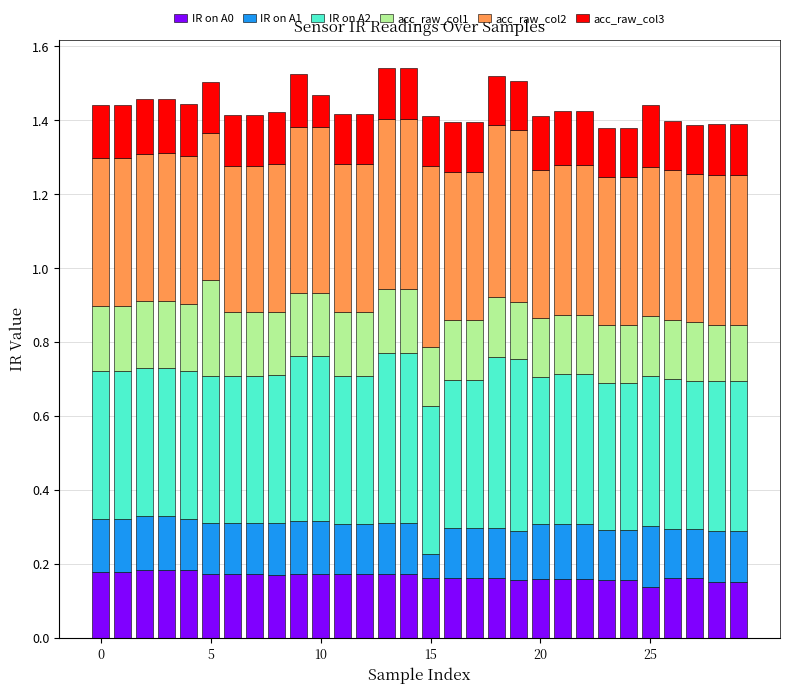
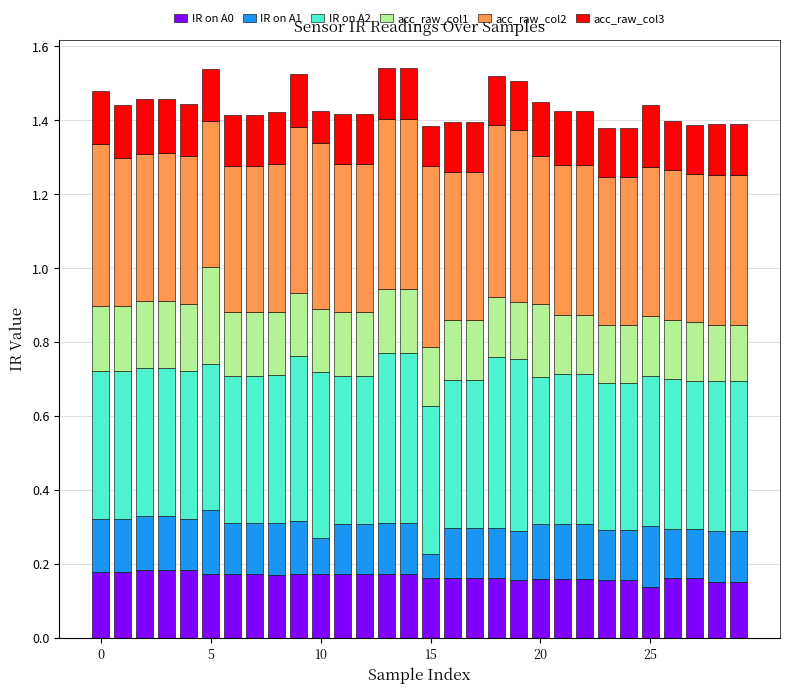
acc_raw_col2, 0: 0.40 -> 0.44
IR on A1, 5: 0.14 -> 0.17
IR on A1, 10: 0.14 -> 0.10
acc_raw_col3, 15: 0.14 -> 0.11
acc_raw_col1, 20: 0.16 -> 0.20
